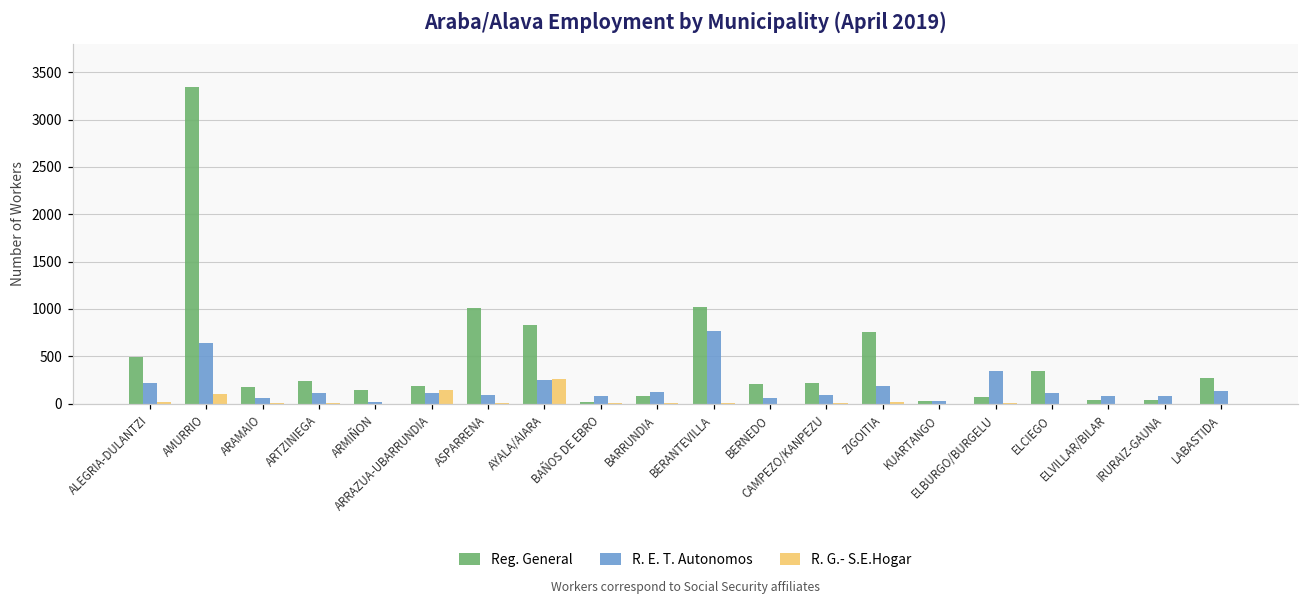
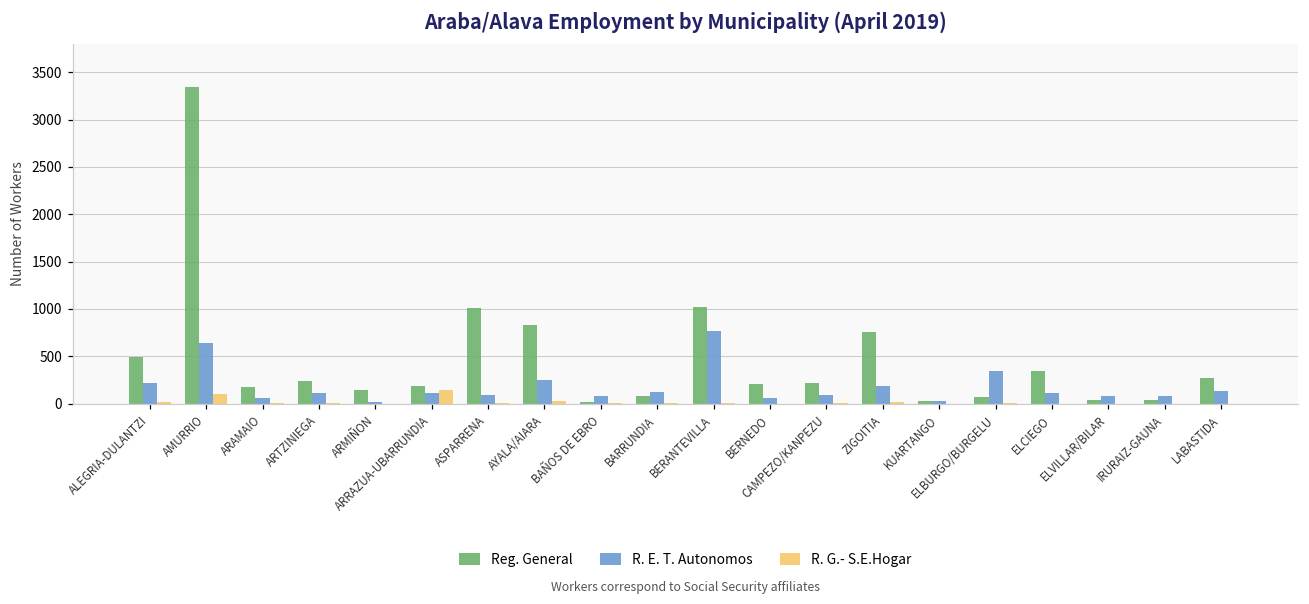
R. G.- S.E.Hogar, AYALA/AIARA: 300 -> 0
